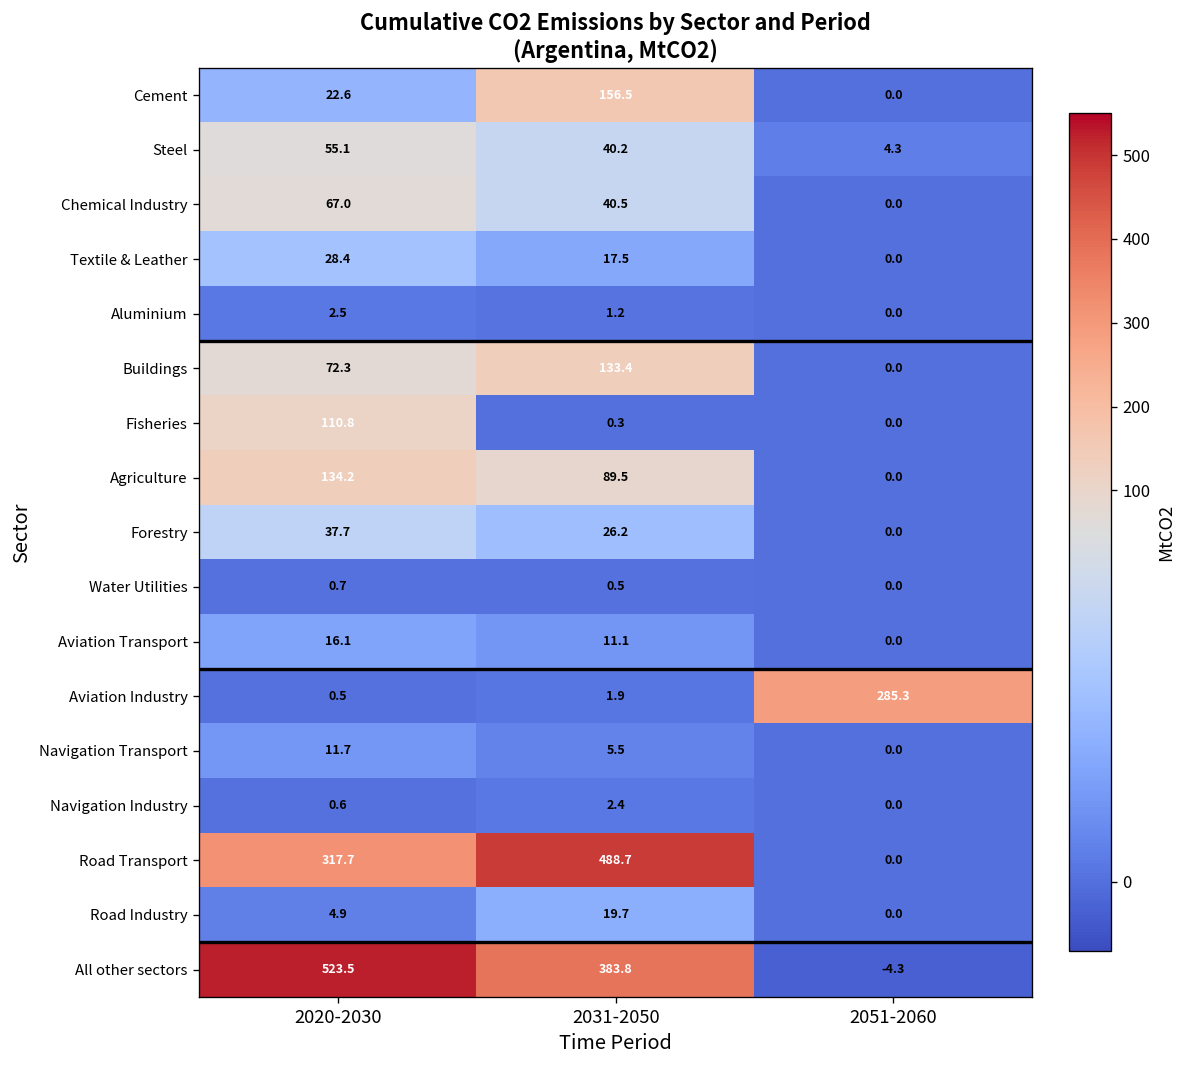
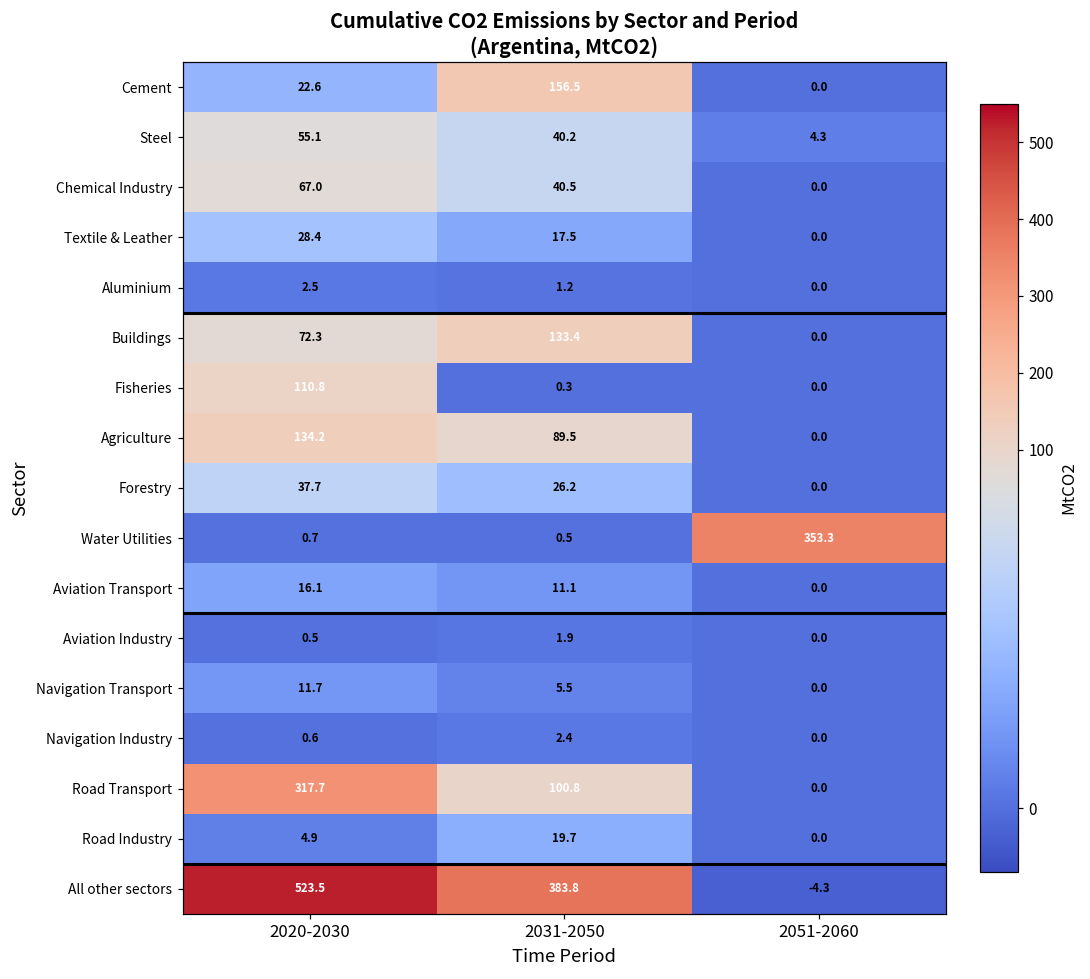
Water Utilities, 2051-2060: 0.0 -> 353.3
Aviation Industry, 2051-2060: 285.3 -> 0.0
Road Transport, 2031-2050: 488.7 -> 100.8
